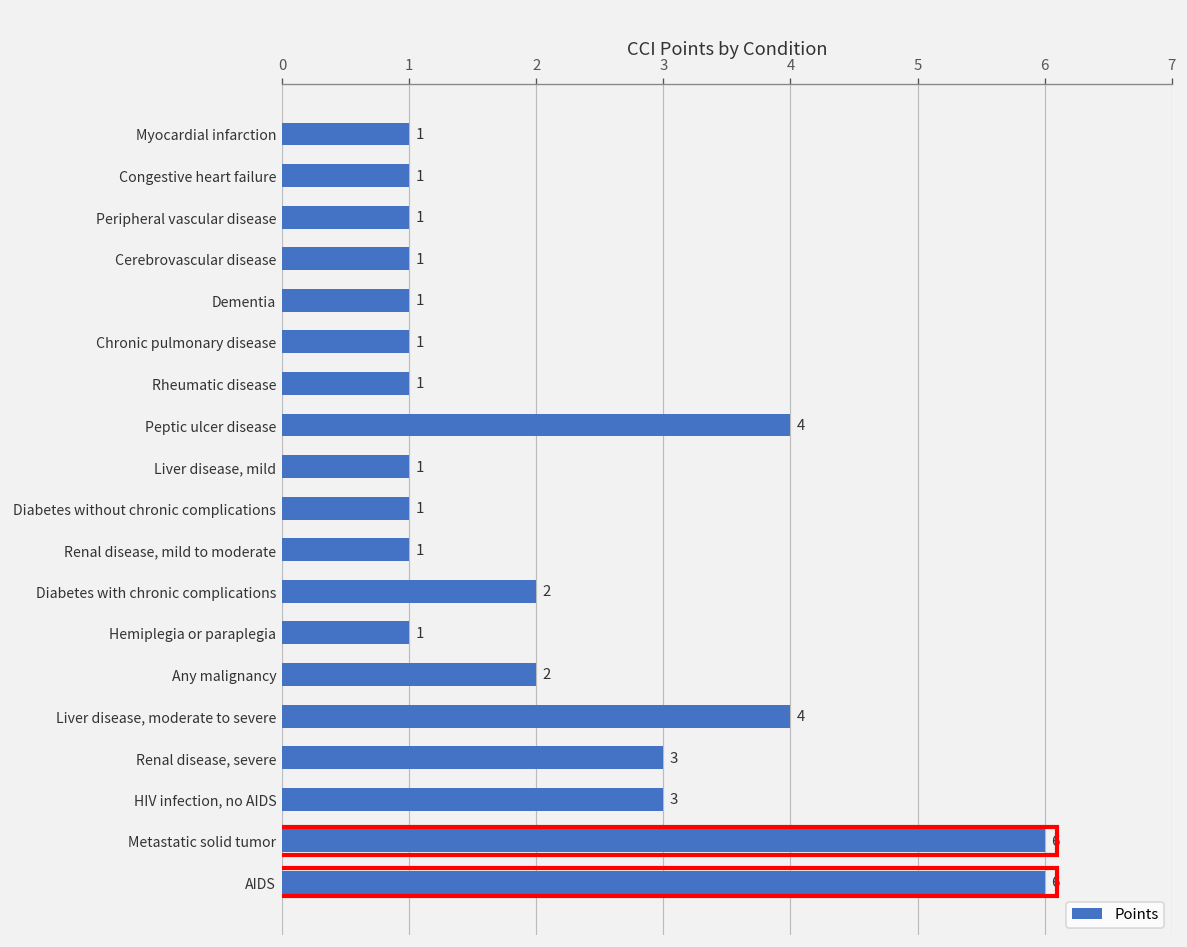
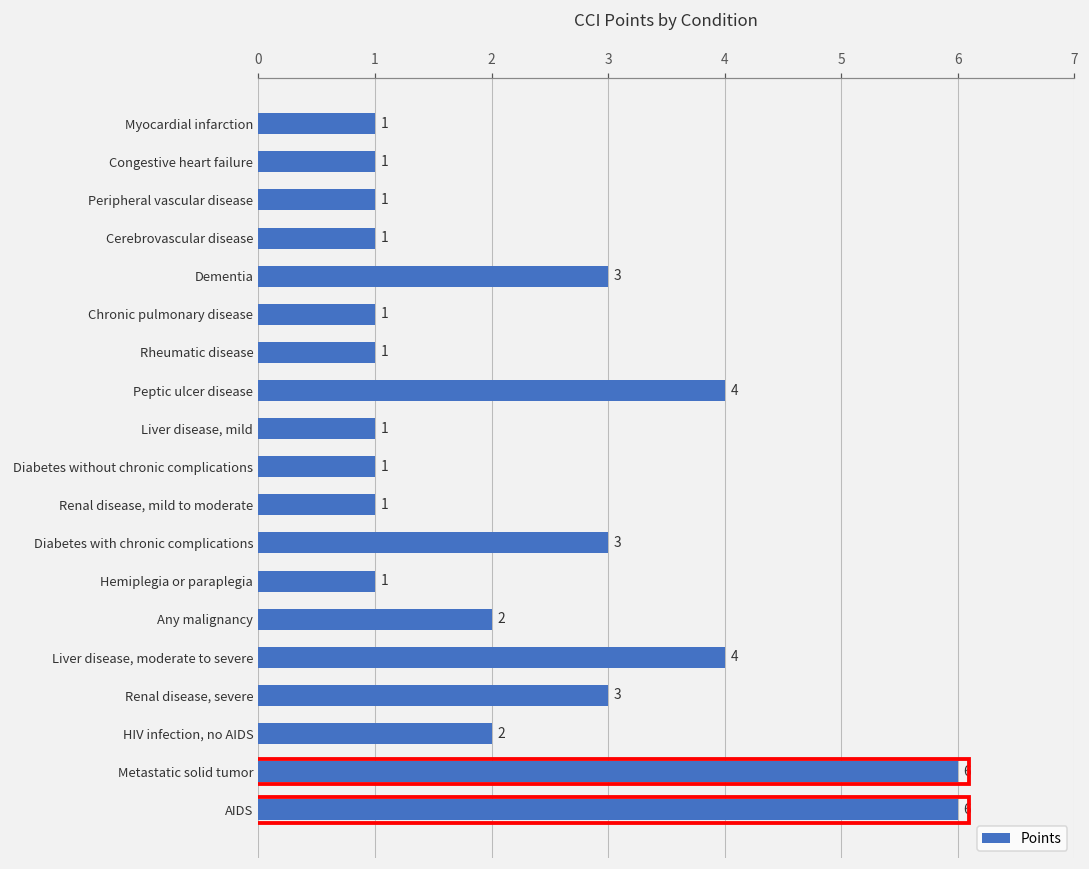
Dementia: 1 -> 3
Diabetes with chronic complications: 2 -> 3
HIV infection, no AIDS: 3 -> 2
